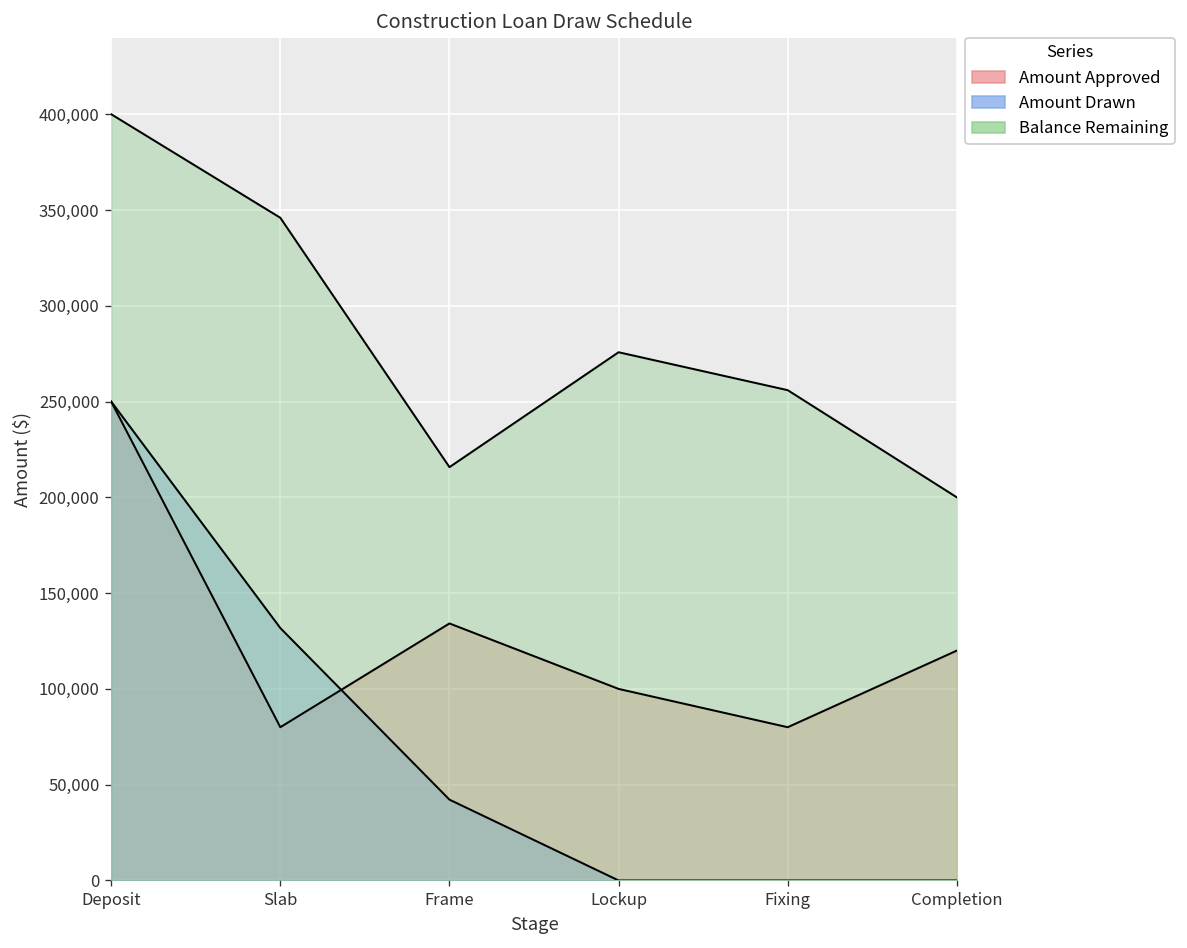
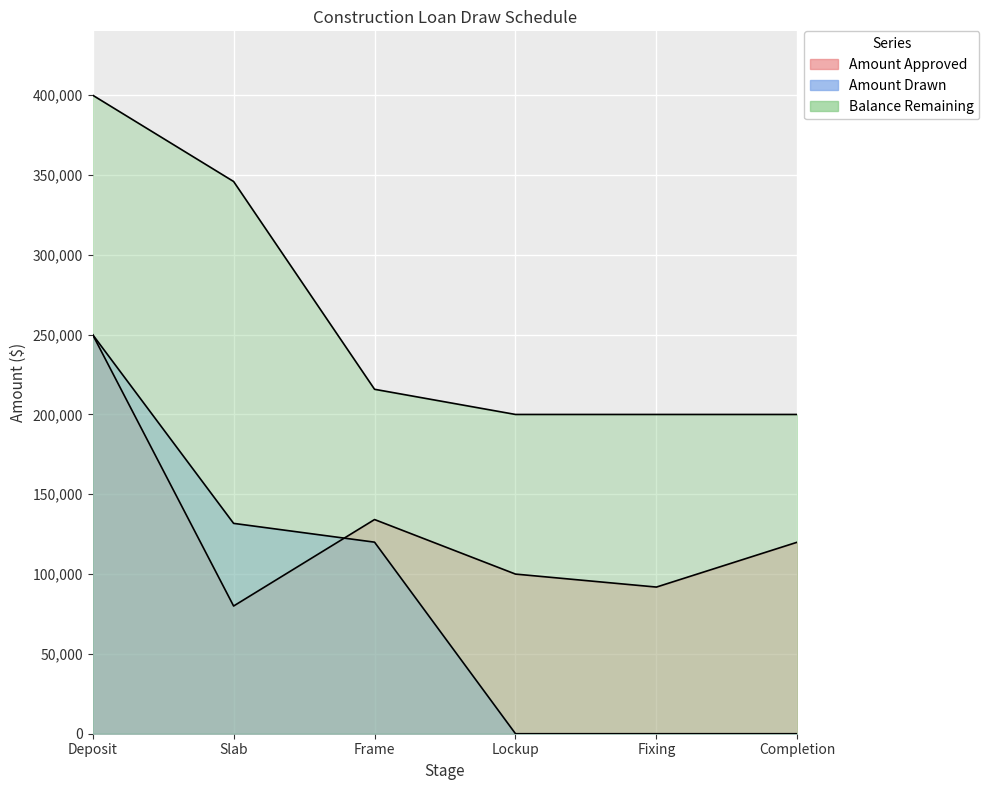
Amount Drawn, Frame: 42,000 -> 120,000
Balance Remaining, Lockup: 276,000 -> 200,000
Amount Approved, Fixing: 80,000 -> 92,000
Balance Remaining, Fixing: 256,000 -> 200,000
